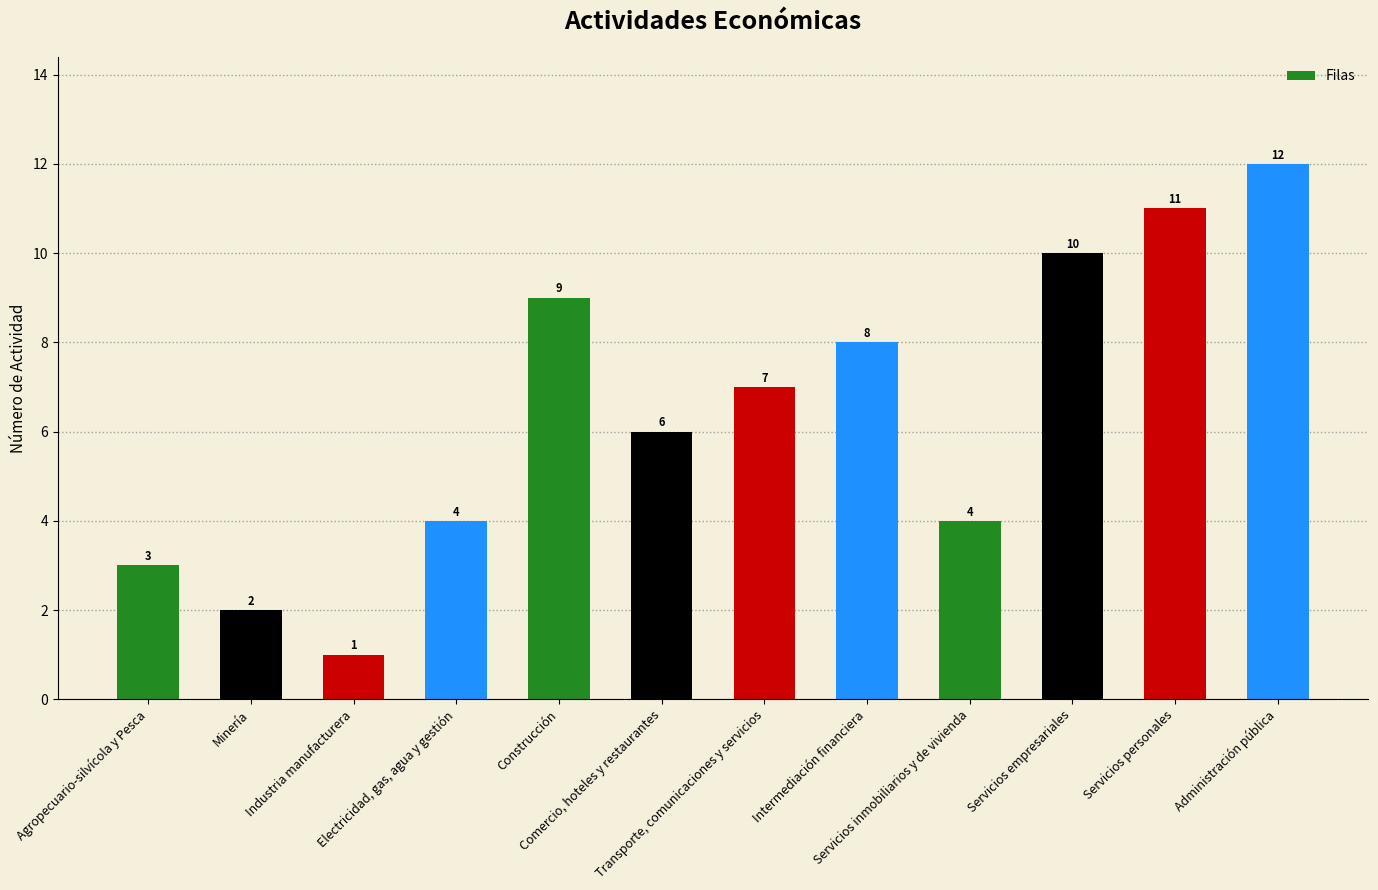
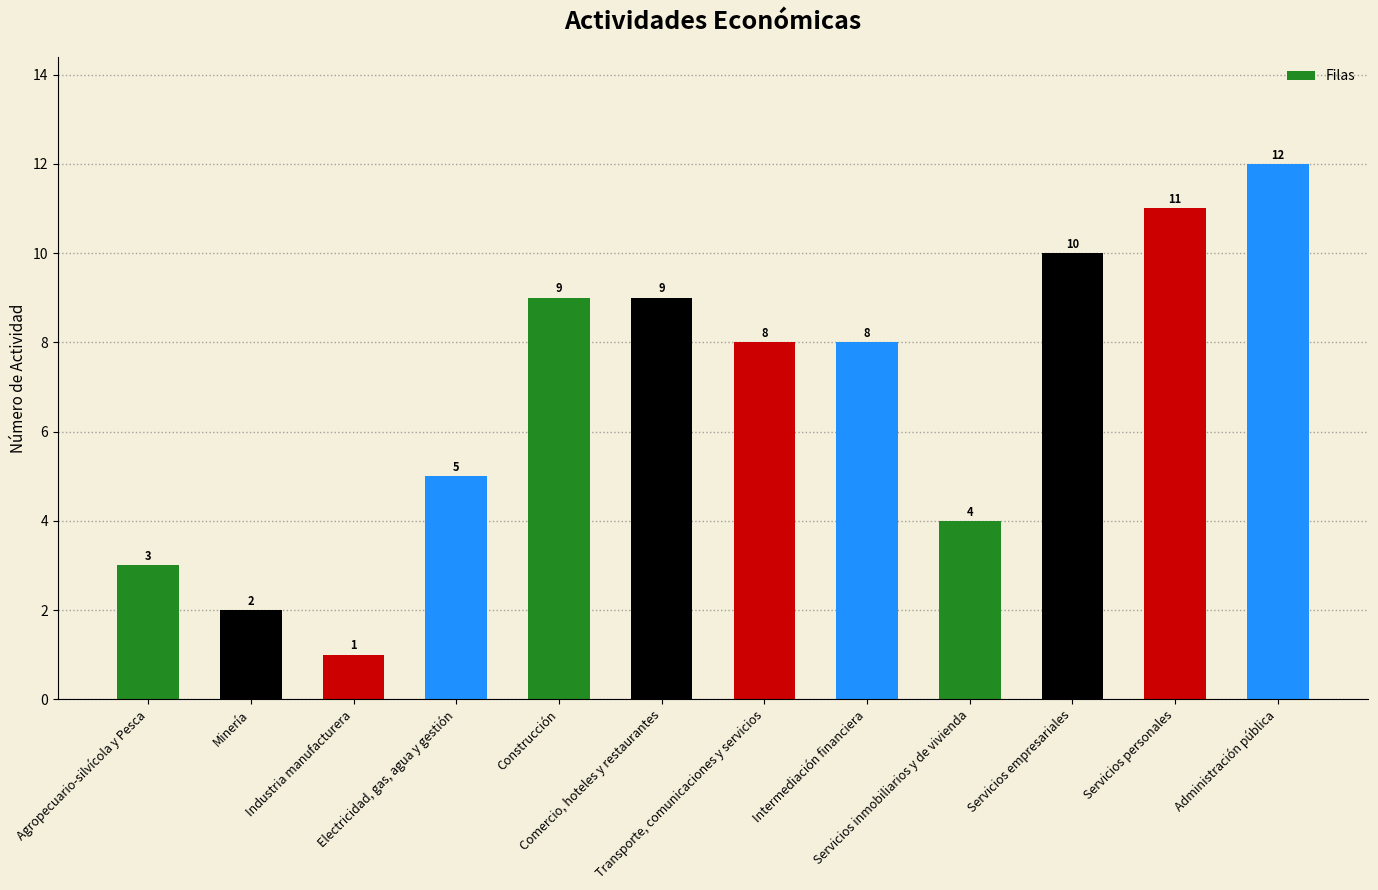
Electricidad, gas, agua y gestión: 4 -> 5
Comercio, hoteles y restaurantes: 6 -> 9
Transporte, comunicaciones y servicios: 7 -> 8
